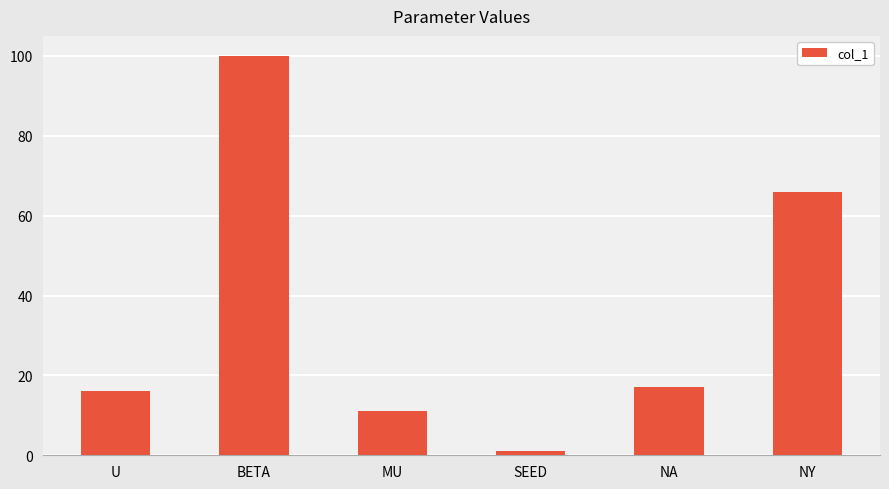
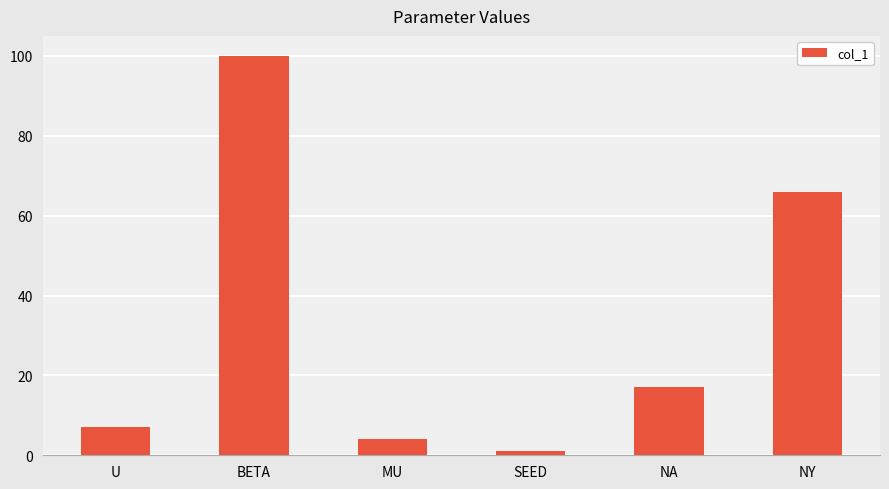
U: 16 -> 7
MU: 11 -> 4
